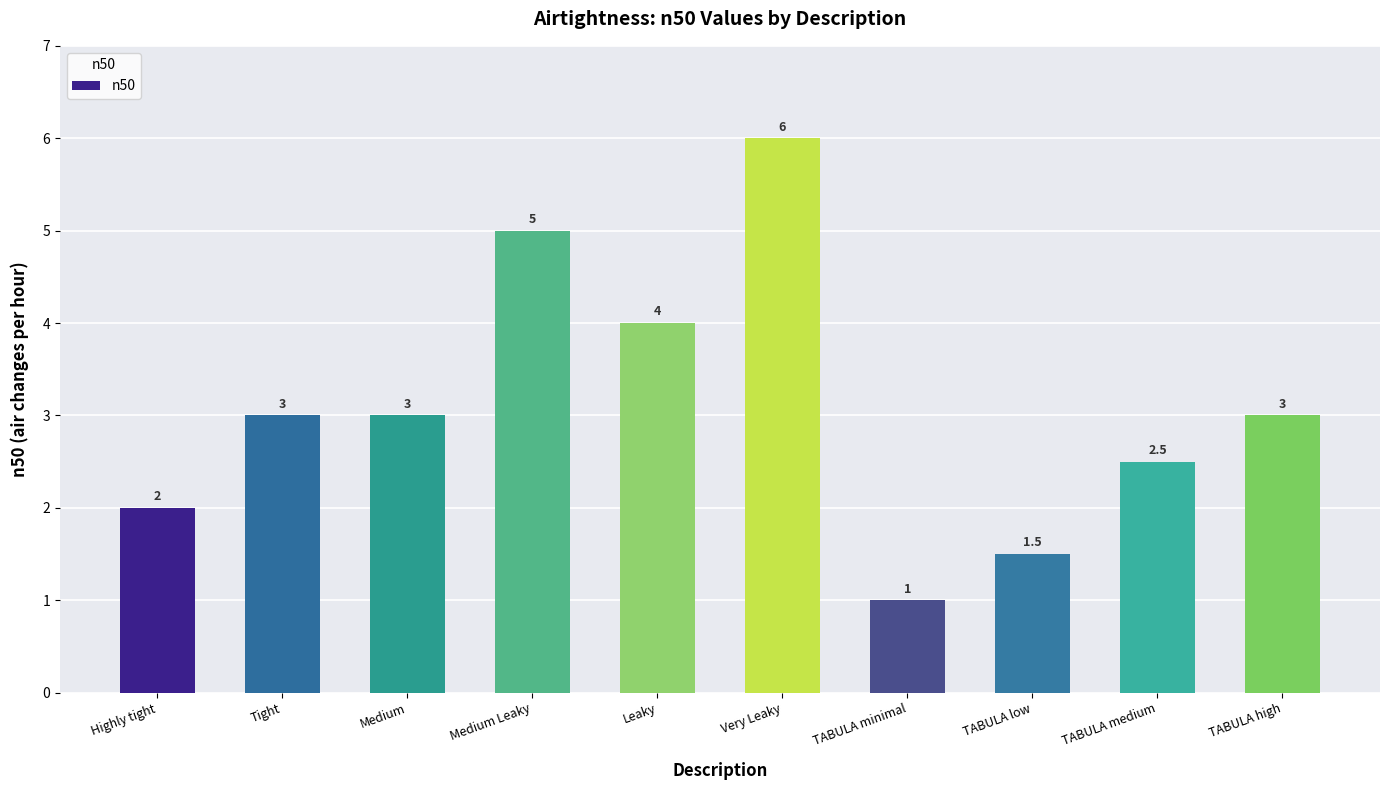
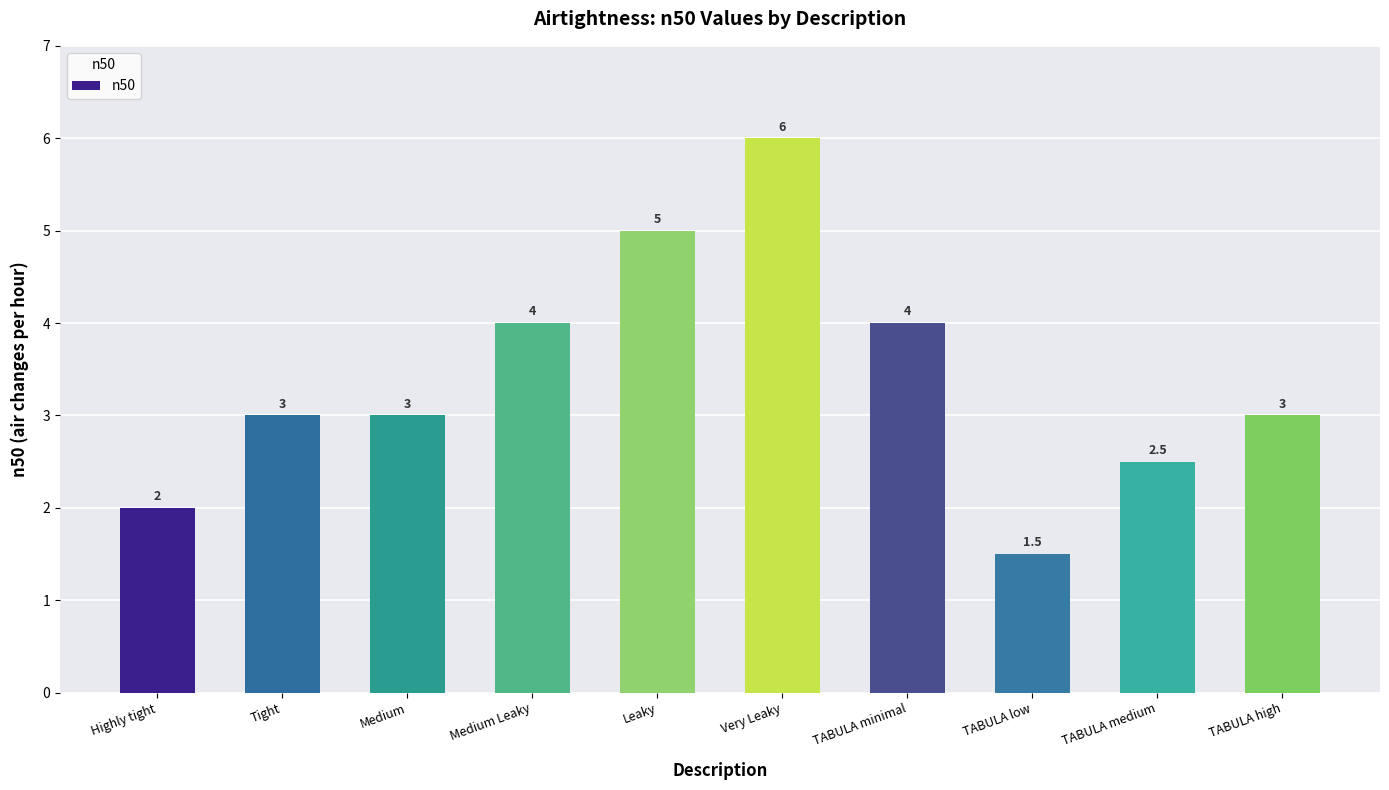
Medium Leaky: 5 -> 4
Leaky: 4 -> 5
TABULA minimal: 1 -> 4
